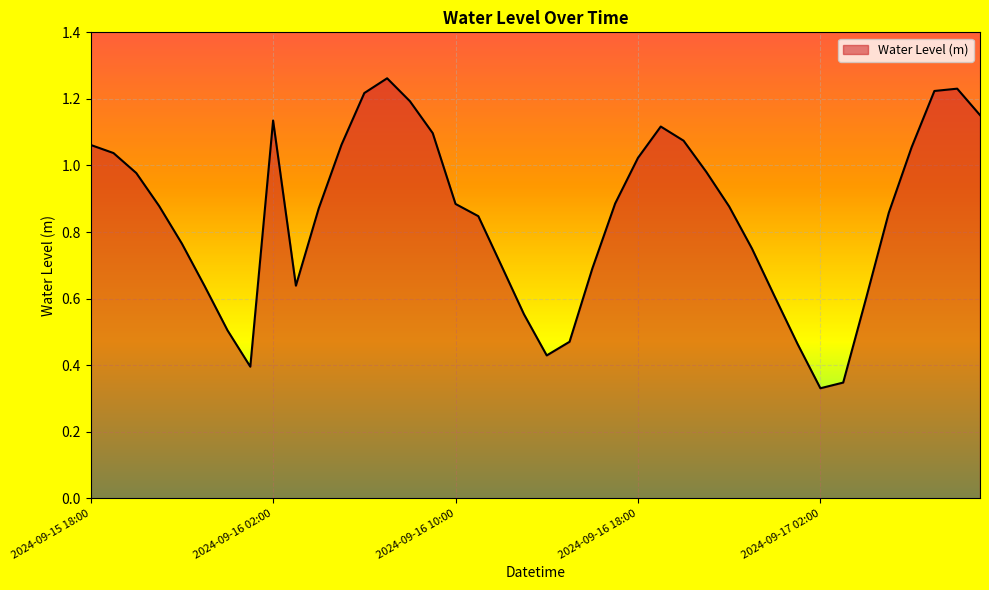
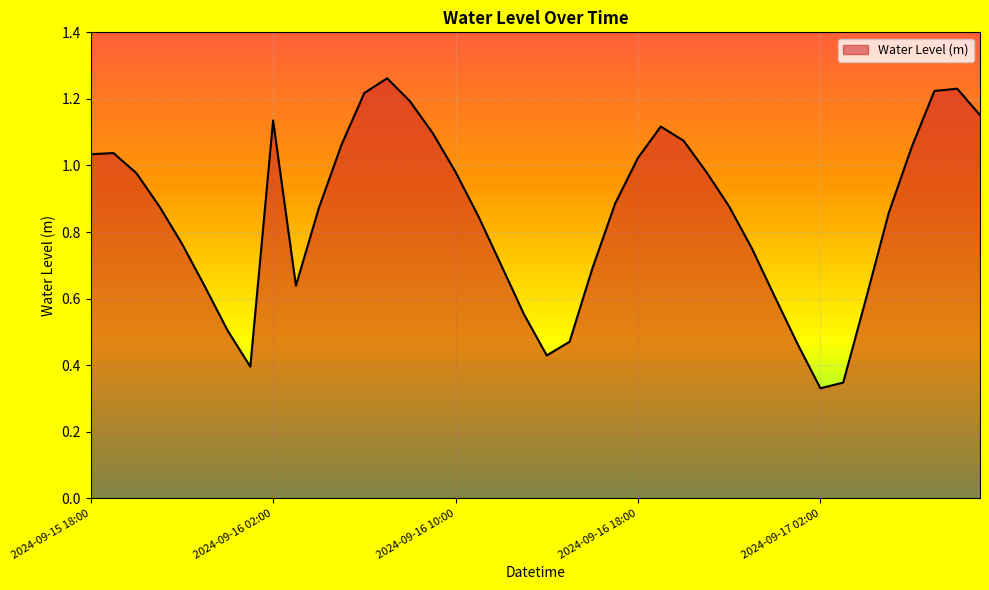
2024-09-15 18:00: 1.06 -> 1.03
2024-09-16 10:00: 0.88 -> 0.98
